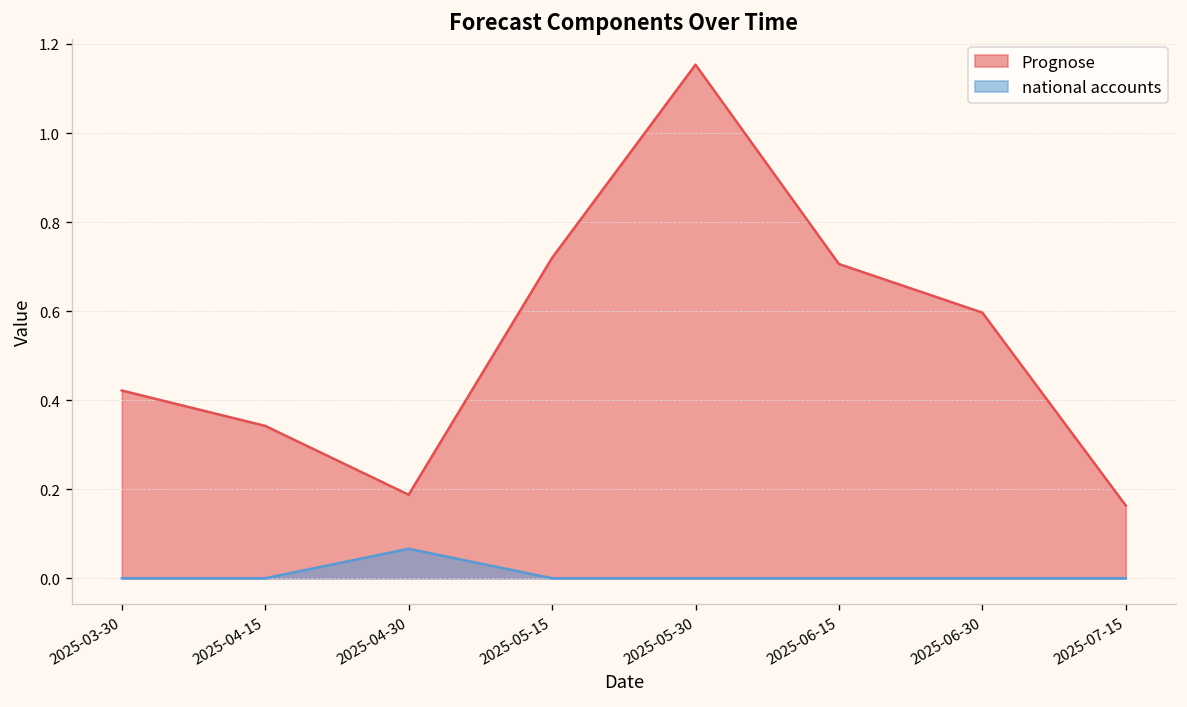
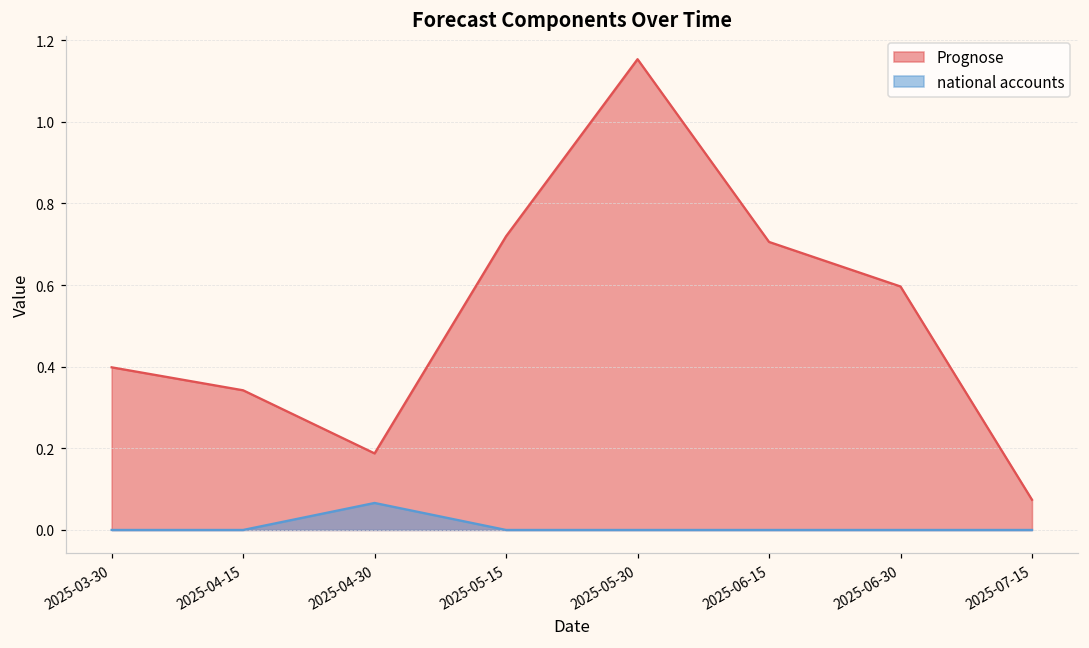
Prognose, 2025-03-30: 0.42 -> 0.40
Prognose, 2025-07-15: 0.16 -> 0.07
